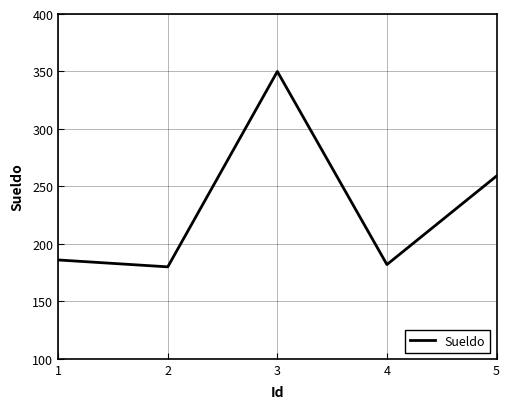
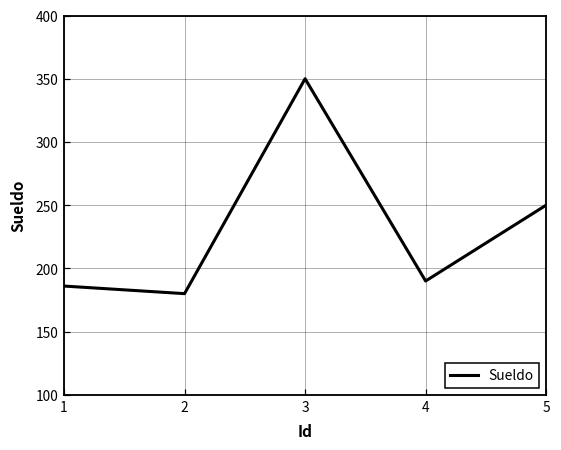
4: 182 -> 190
5: 259 -> 250
